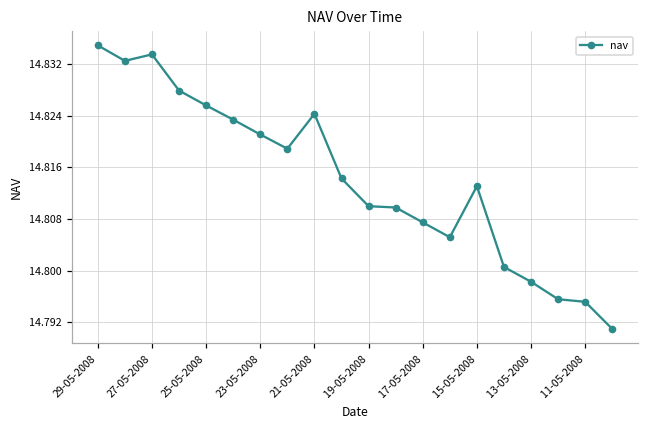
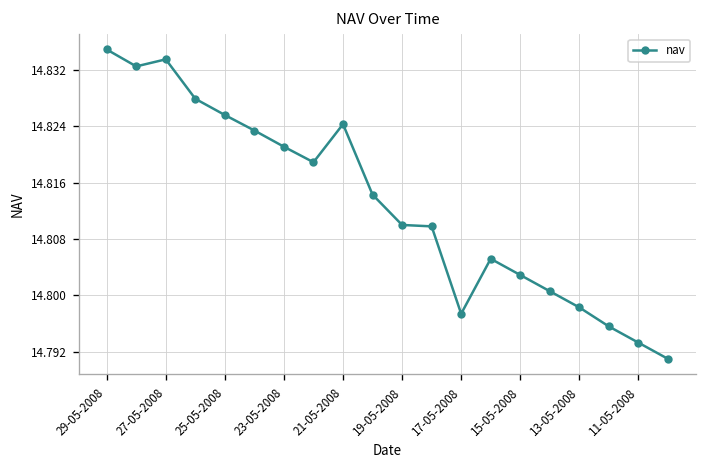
17-05-2008: 14.808 -> 14.797
15-05-2008: 14.813 -> 14.803
11-05-2008: 14.795 -> 14.793
